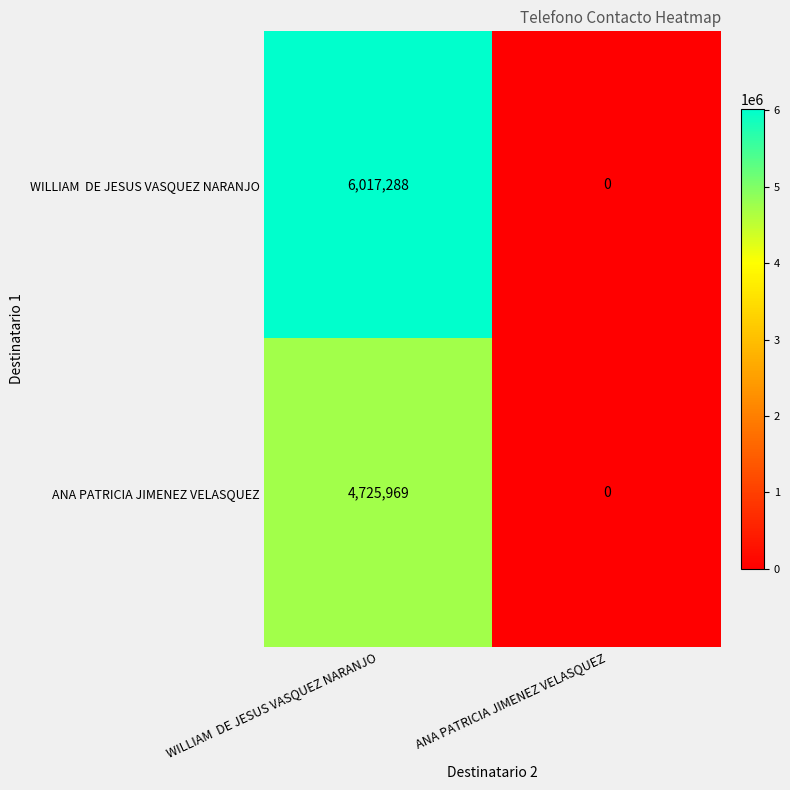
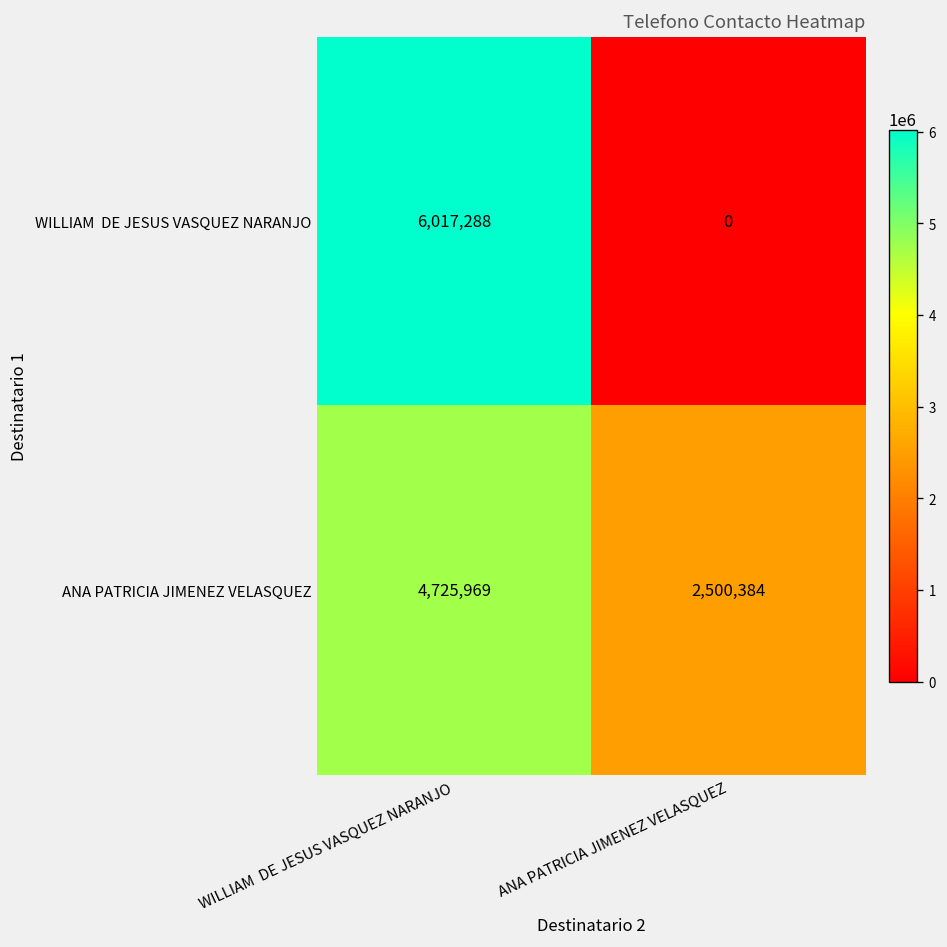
ANA PATRICIA JIMENEZ VELASQUEZ, ANA PATRICIA JIMENEZ VELASQUEZ: 0 -> 2,500,384
